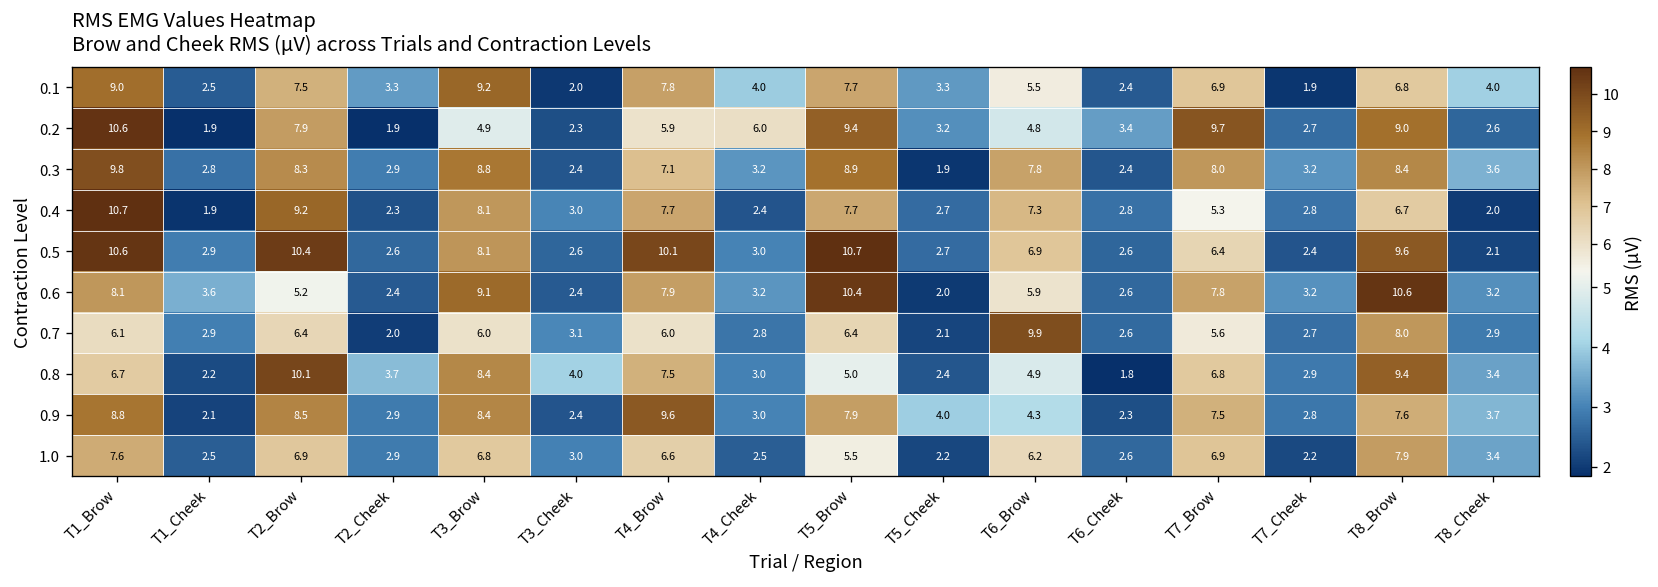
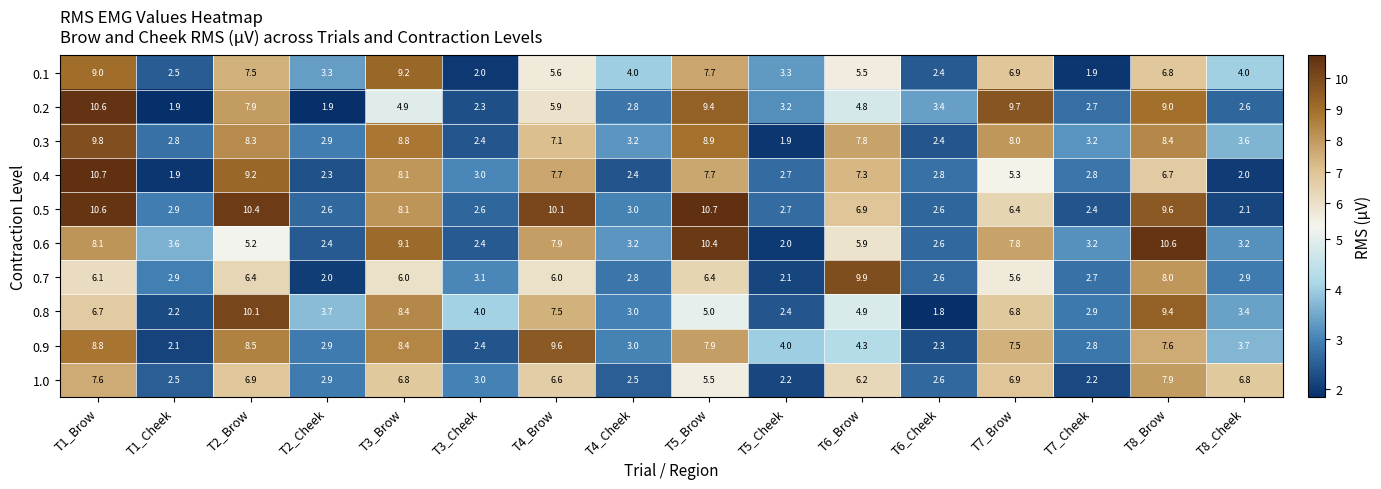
0.1, T4_Brow: 7.8 -> 5.6
0.2, T4_Cheek: 6.0 -> 2.8
1.0, T8_Cheek: 3.4 -> 6.8
